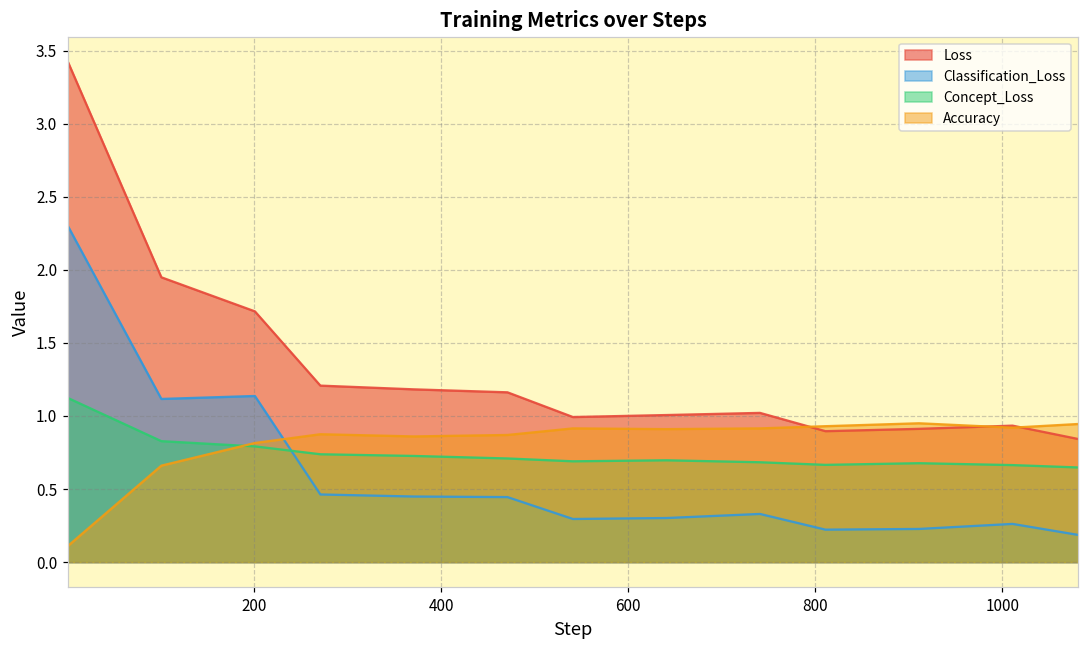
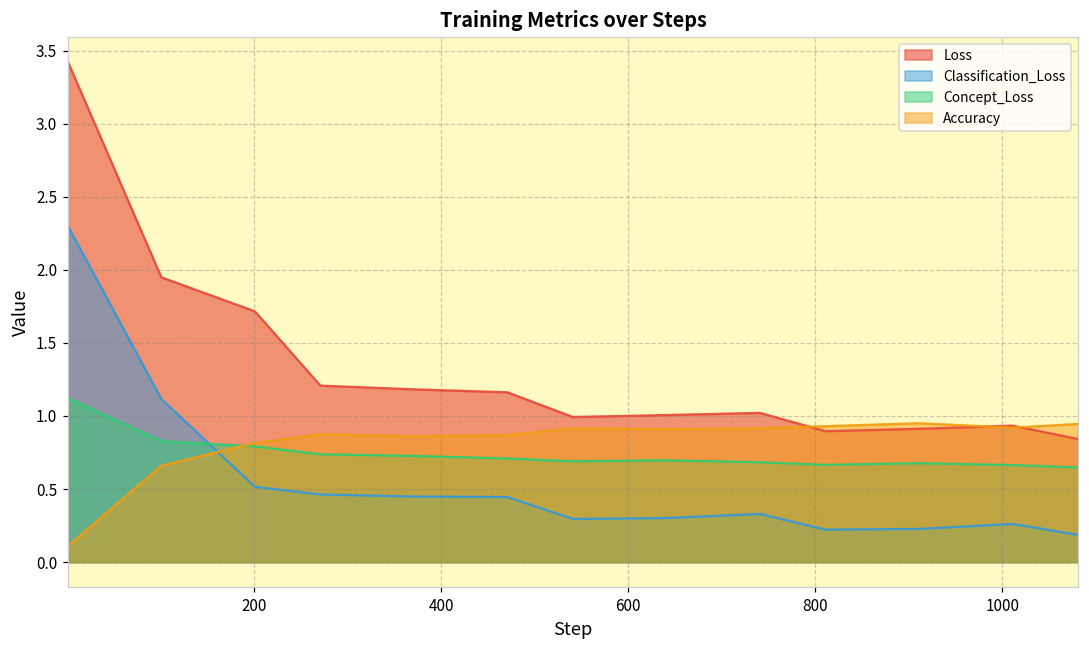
Classification_Loss, 200: 1.14 -> 0.51
